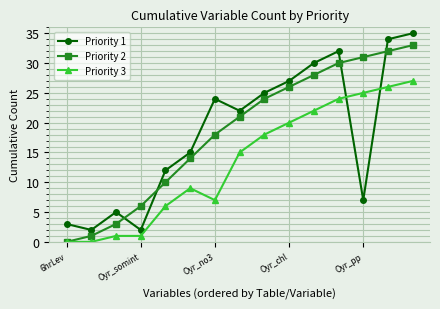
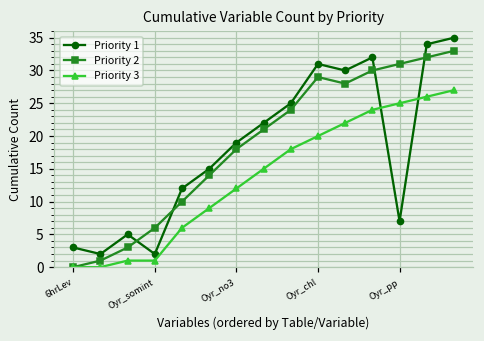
Priority 1, Oyr_no3: 24 -> 19
Priority 3, Oyr_no3: 7 -> 12
Priority 1, Oyr_chl: 27 -> 31
Priority 2, Oyr_chl: 26 -> 29
